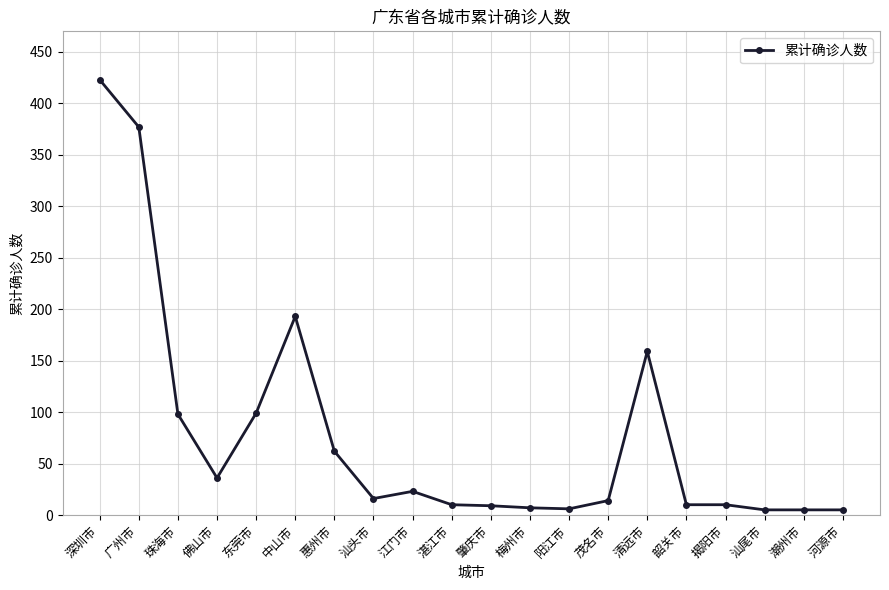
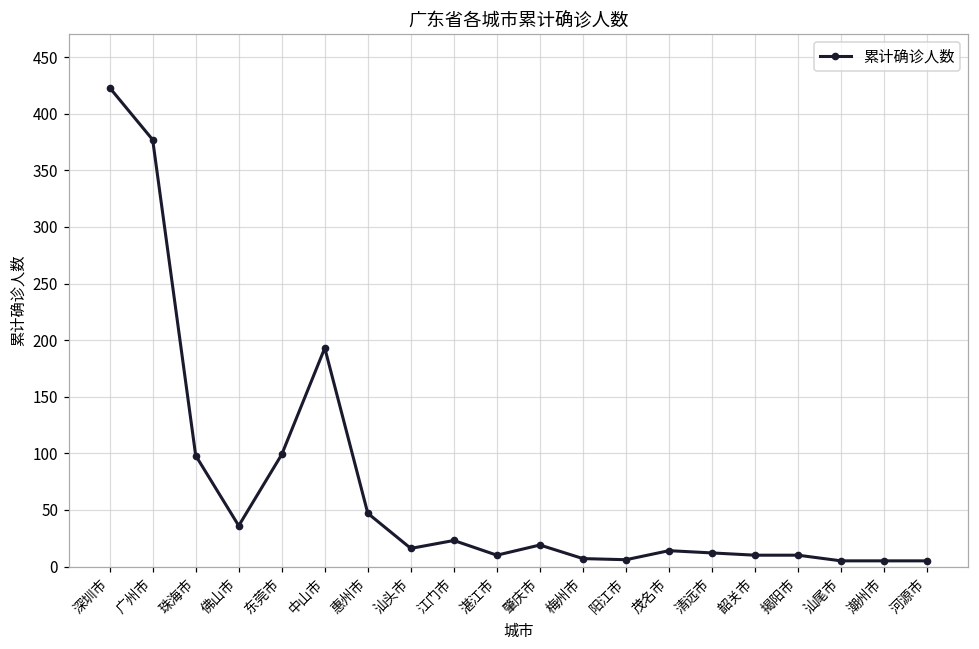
惠州市: 62 -> 47
肇庆市: 9 -> 19
清远市: 159 -> 12
